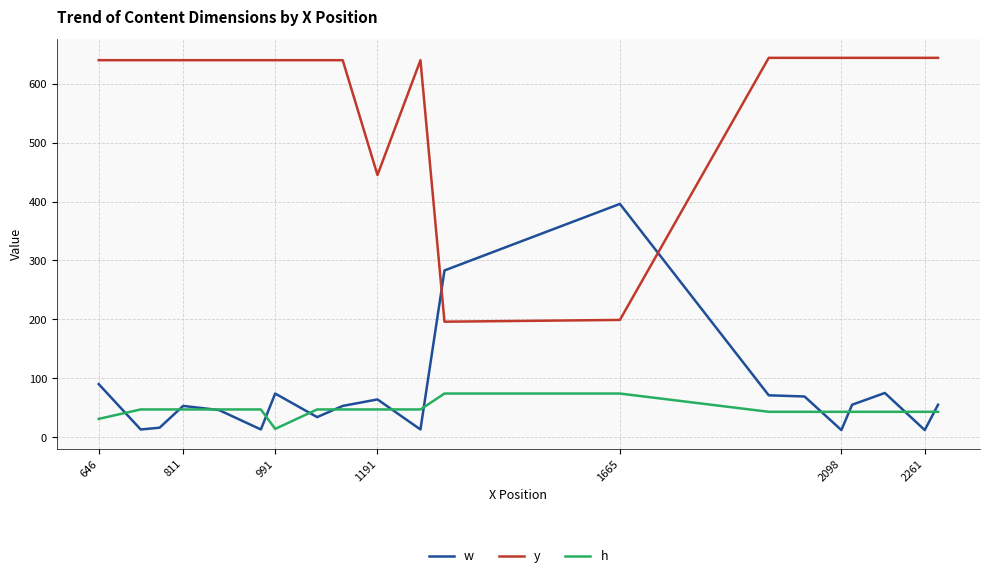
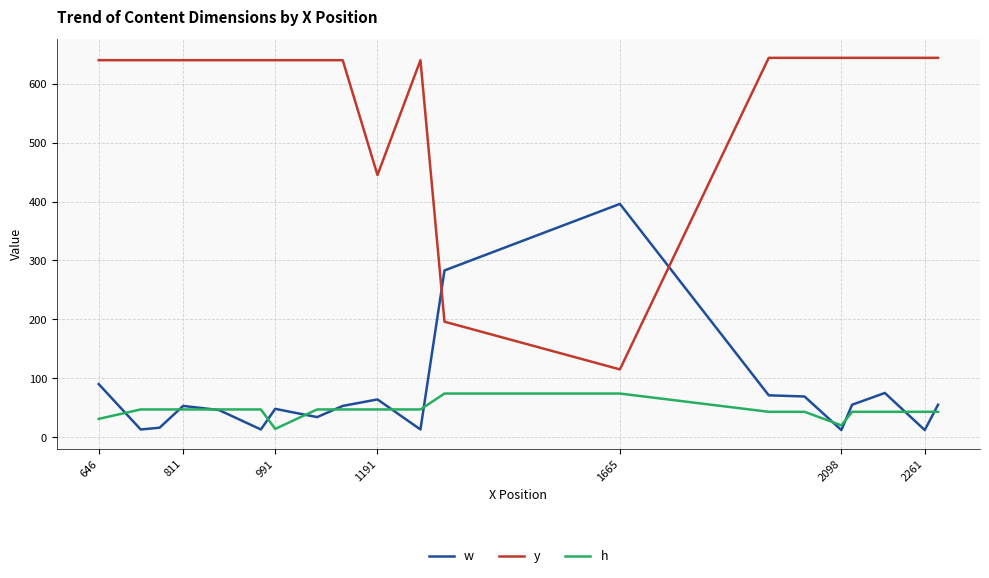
w, 991: 70 -> 50
y, 1665: 200 -> 120
h, 2098: 40 -> 20
